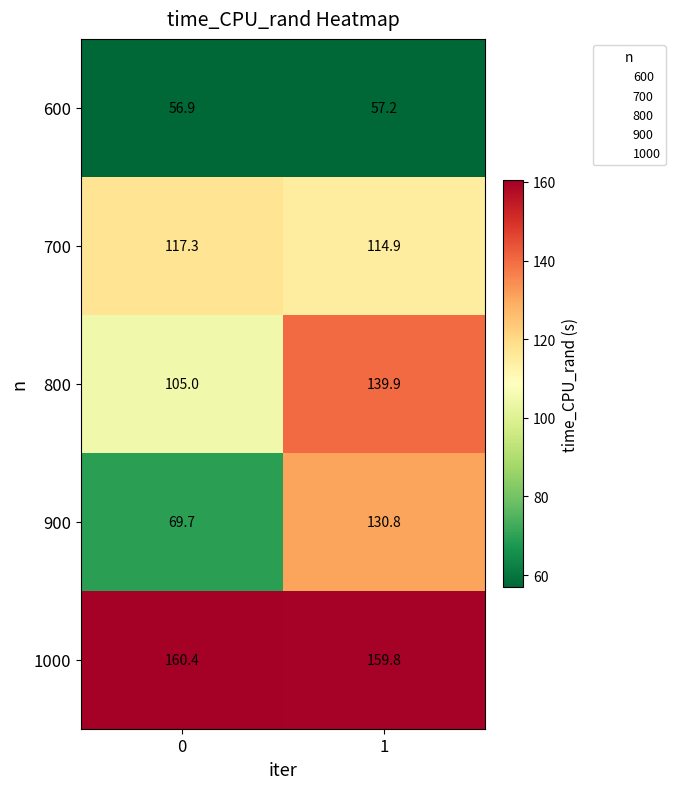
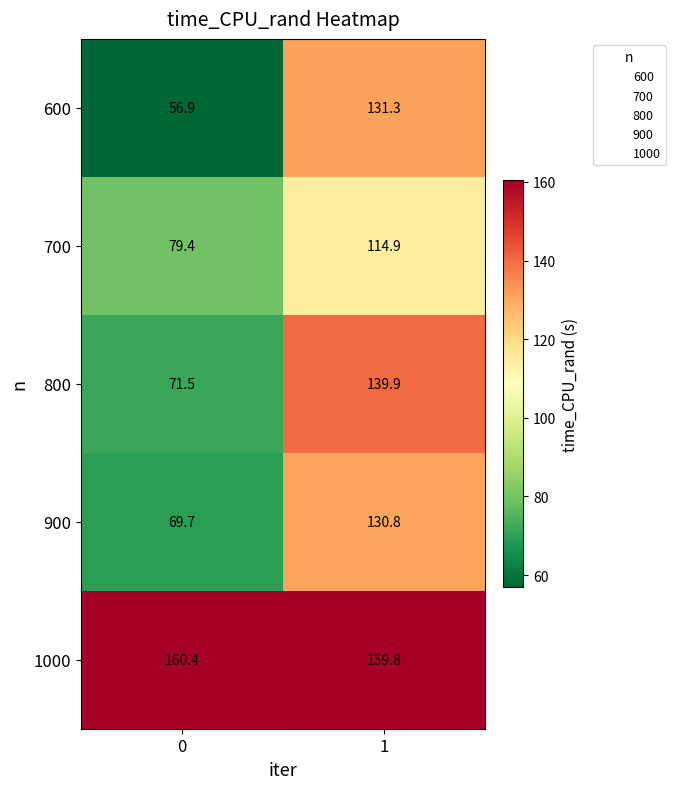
600, 1: 57.2 -> 131.3
700, 0: 117.3 -> 79.4
800, 0: 105.0 -> 71.5
